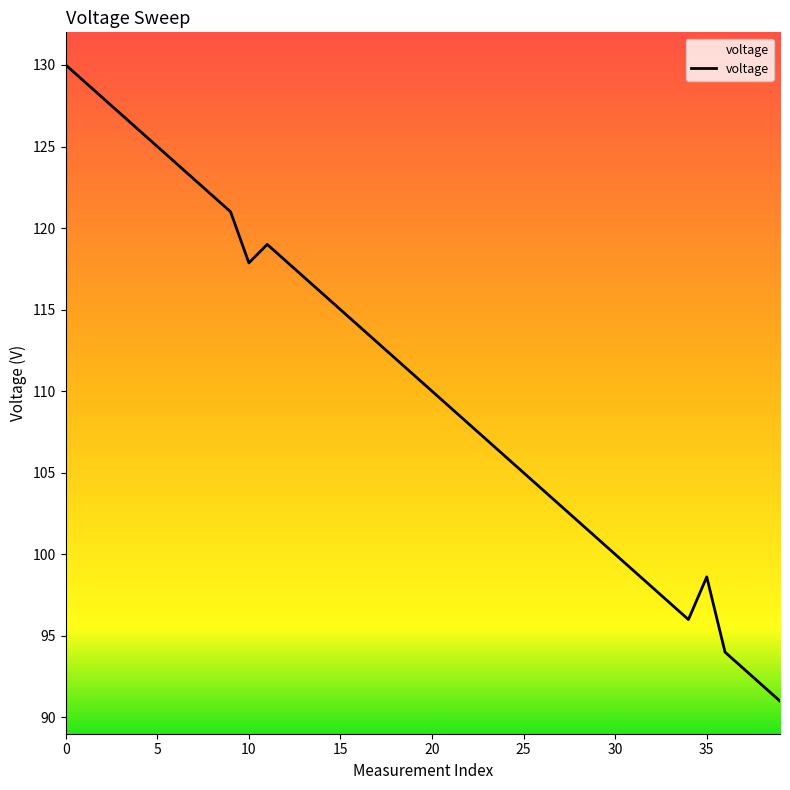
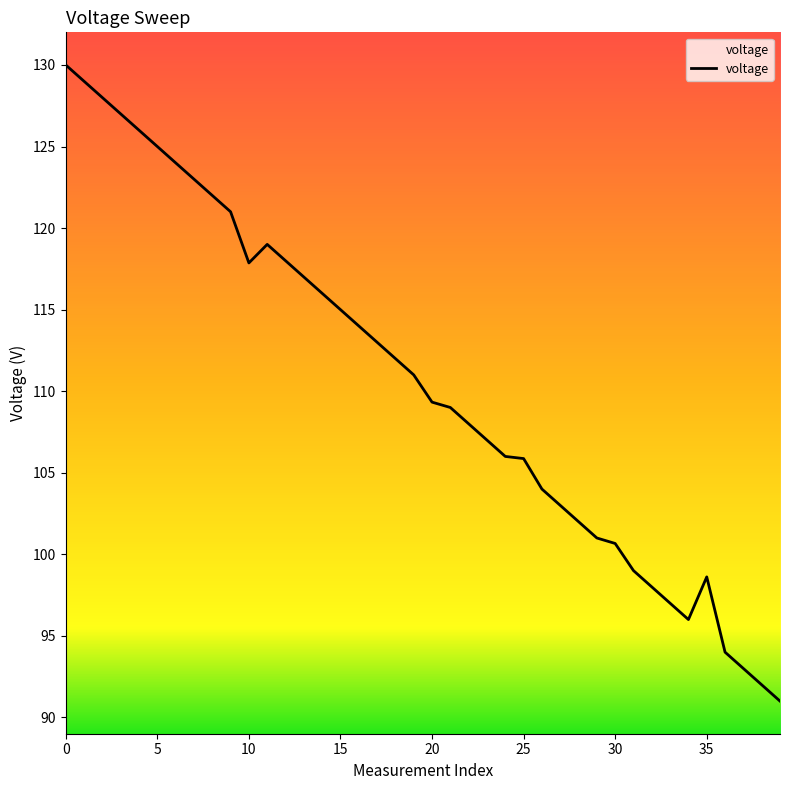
20: 110.0 -> 109.3
25: 105.0 -> 105.9
30: 100.0 -> 100.7
